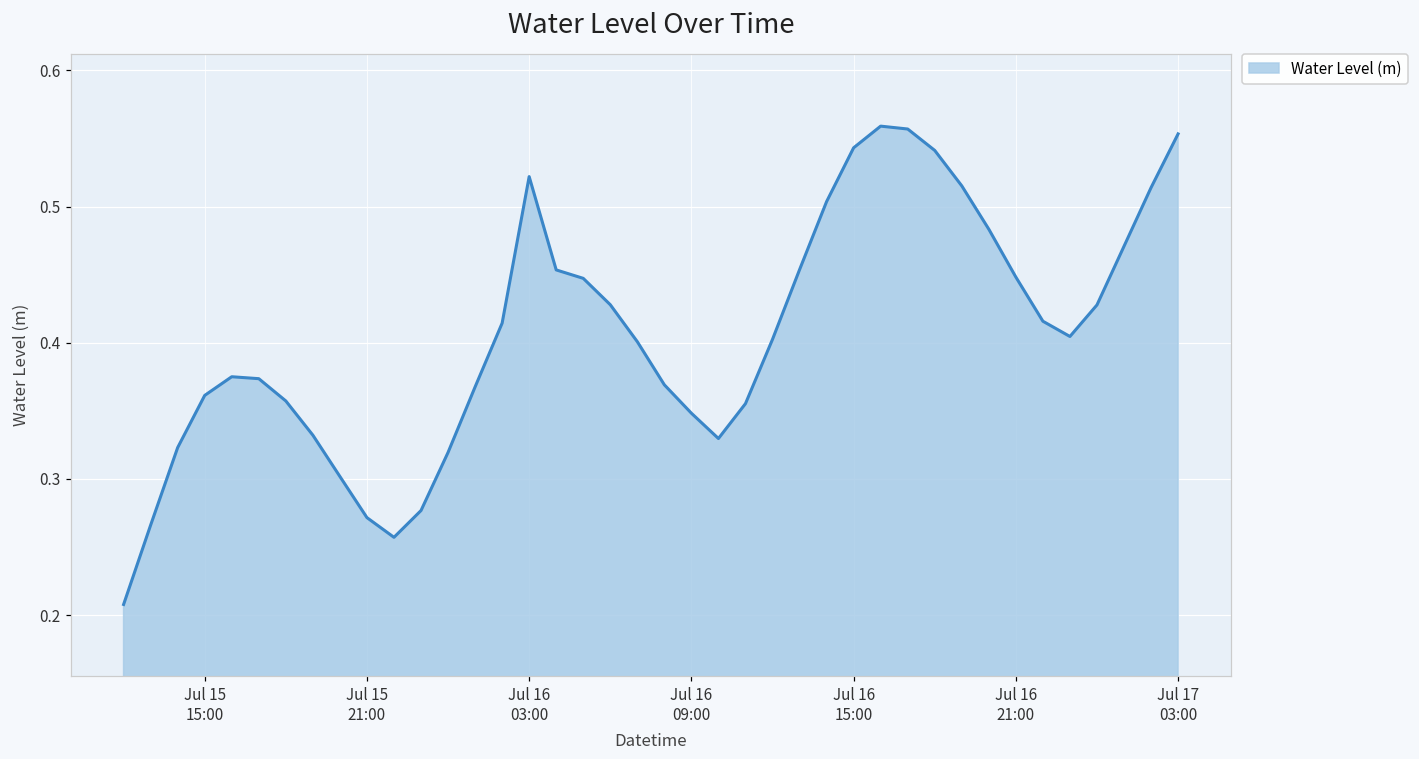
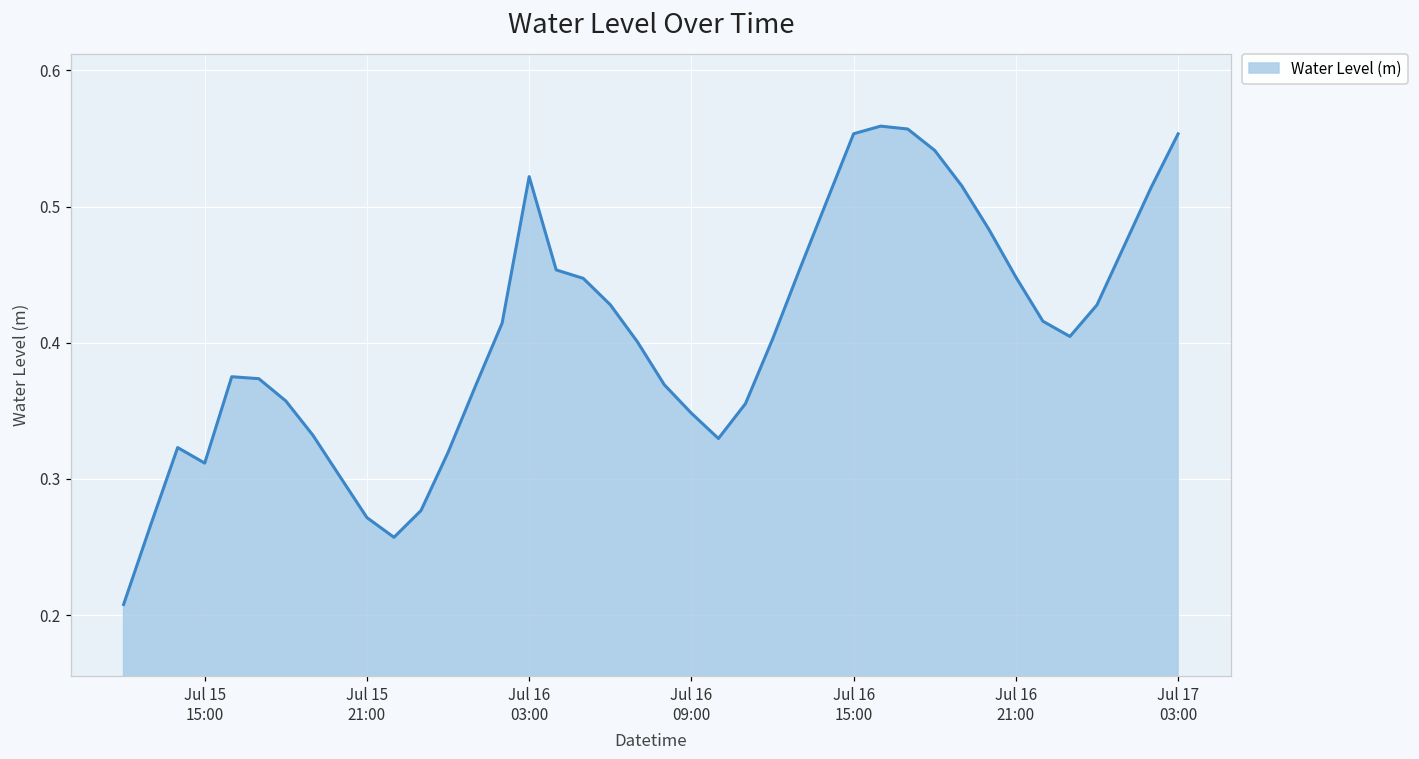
Jul 15 15:00: 0.361 -> 0.312
Jul 16 15:00: 0.543 -> 0.553
